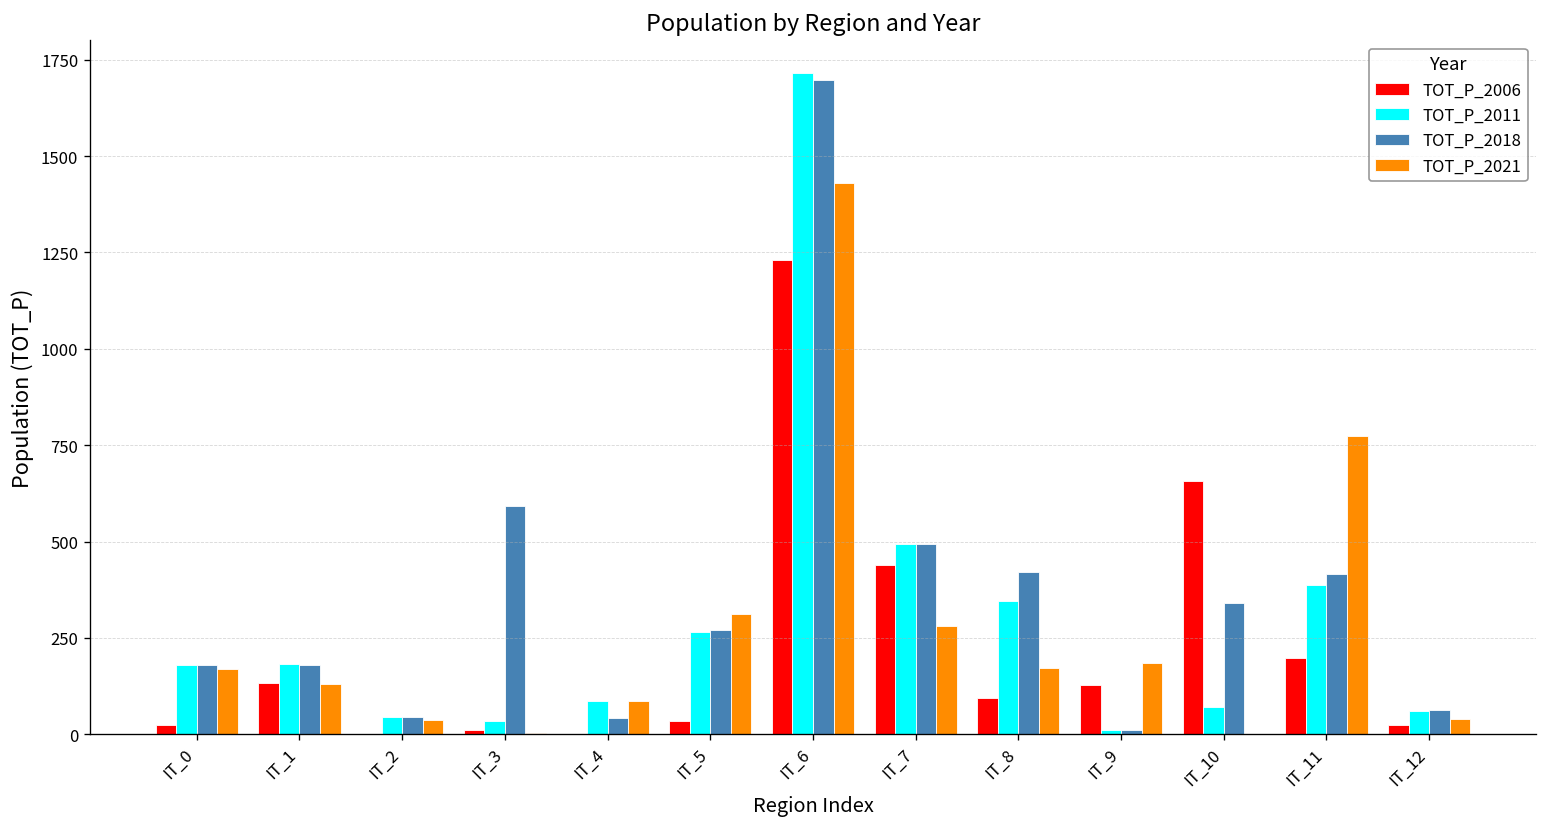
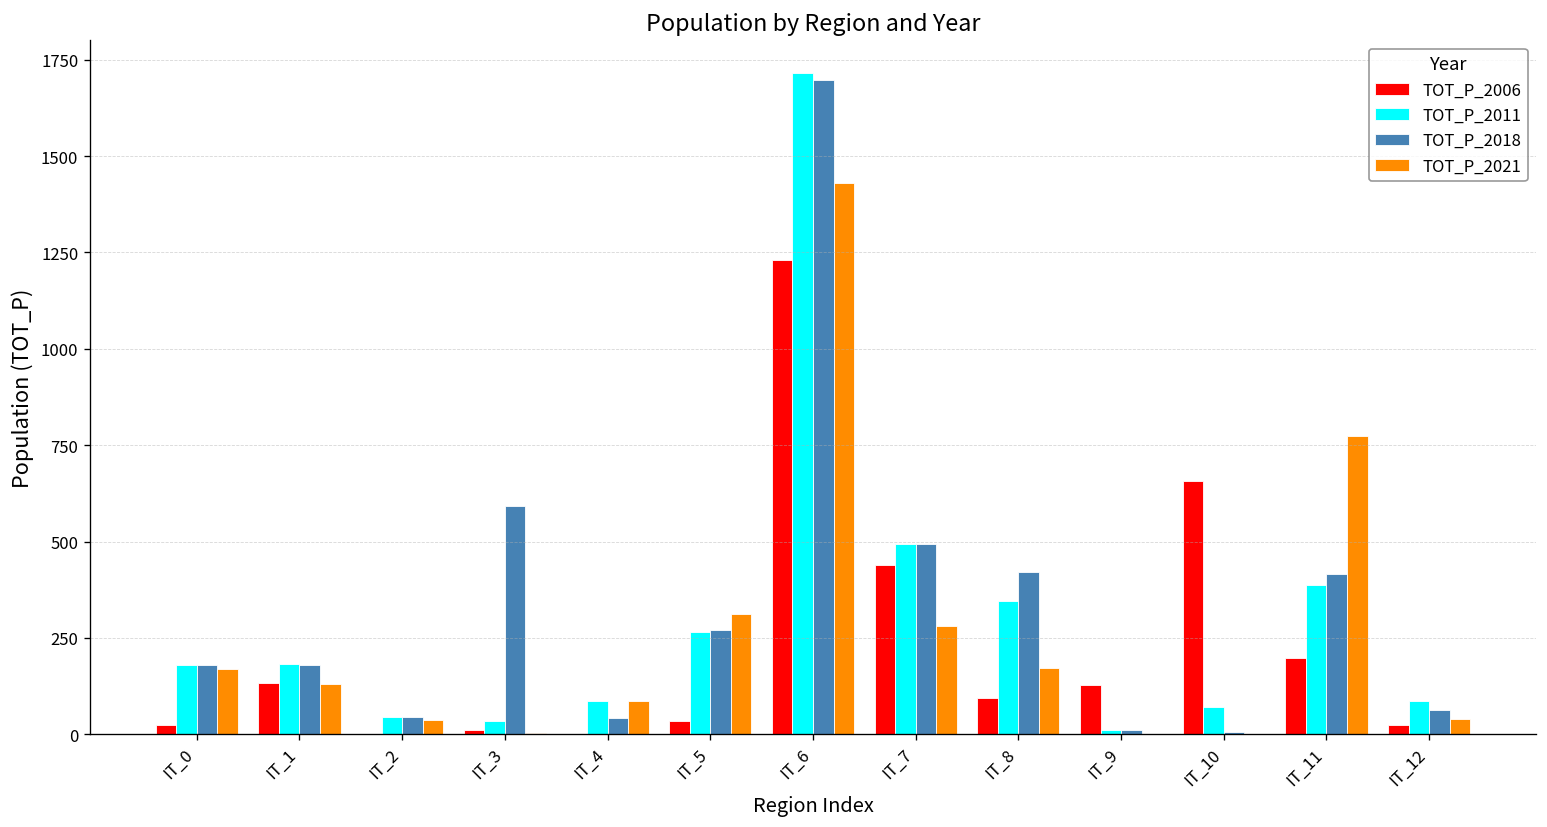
TOT_P_2021, IT_9: 190 -> 0
TOT_P_2018, IT_10: 340 -> 10
TOT_P_2011, IT_12: 60 -> 90
